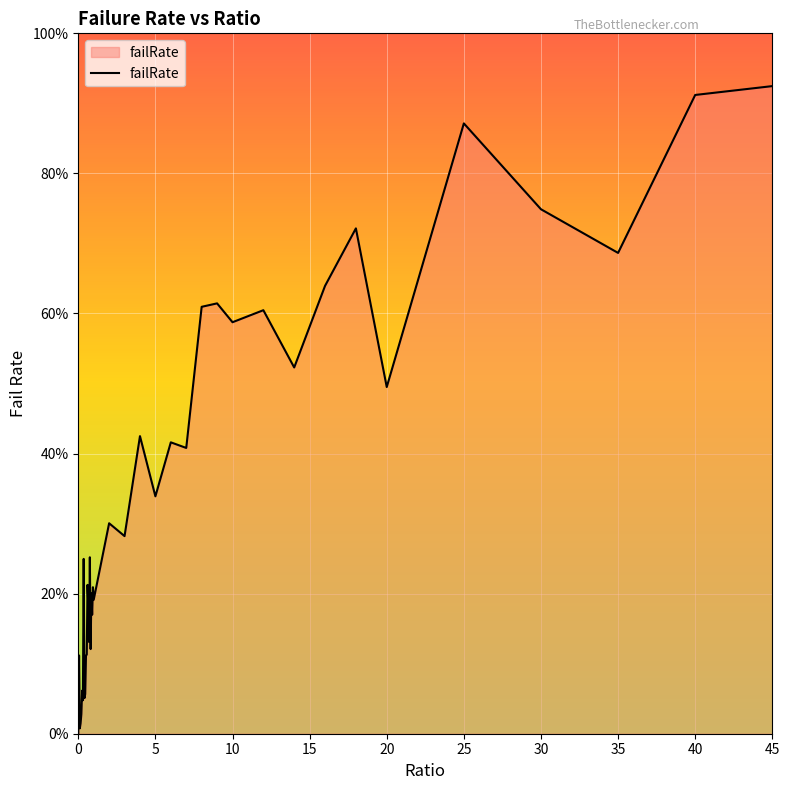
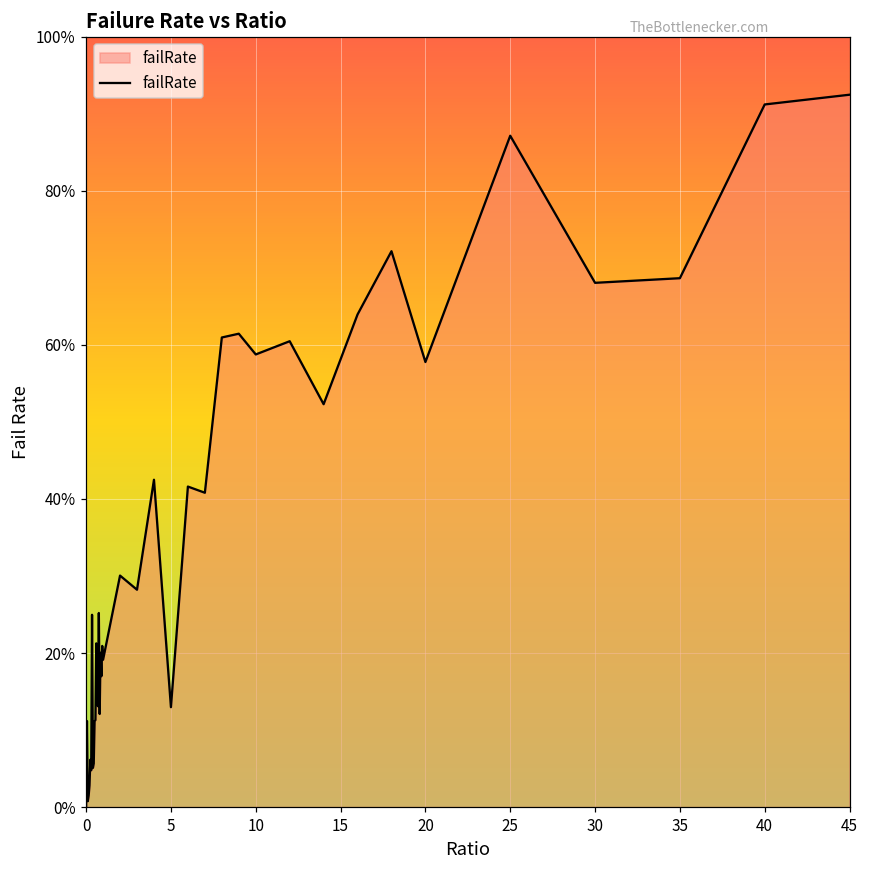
5: 34% -> 13%
20: 49% -> 58%
30: 75% -> 68%
